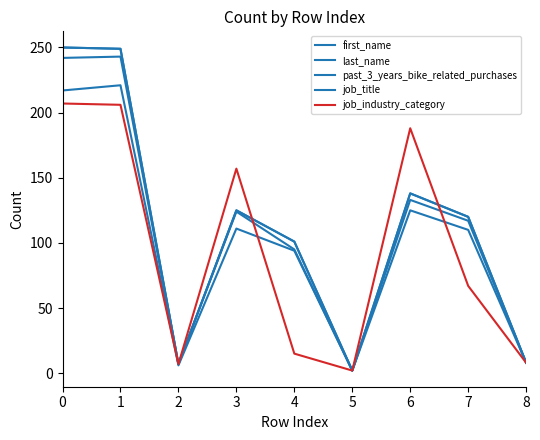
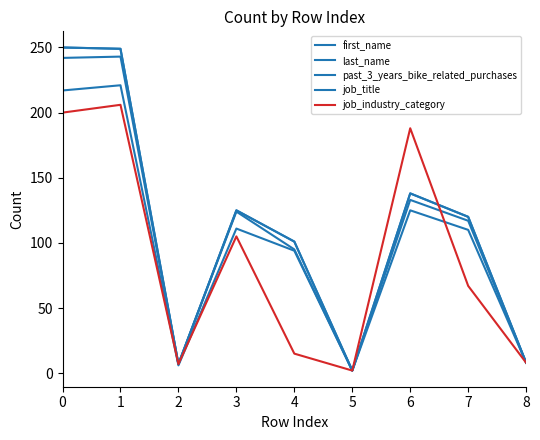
job_industry_category, 0: 207 -> 200
job_industry_category, 3: 157 -> 105
